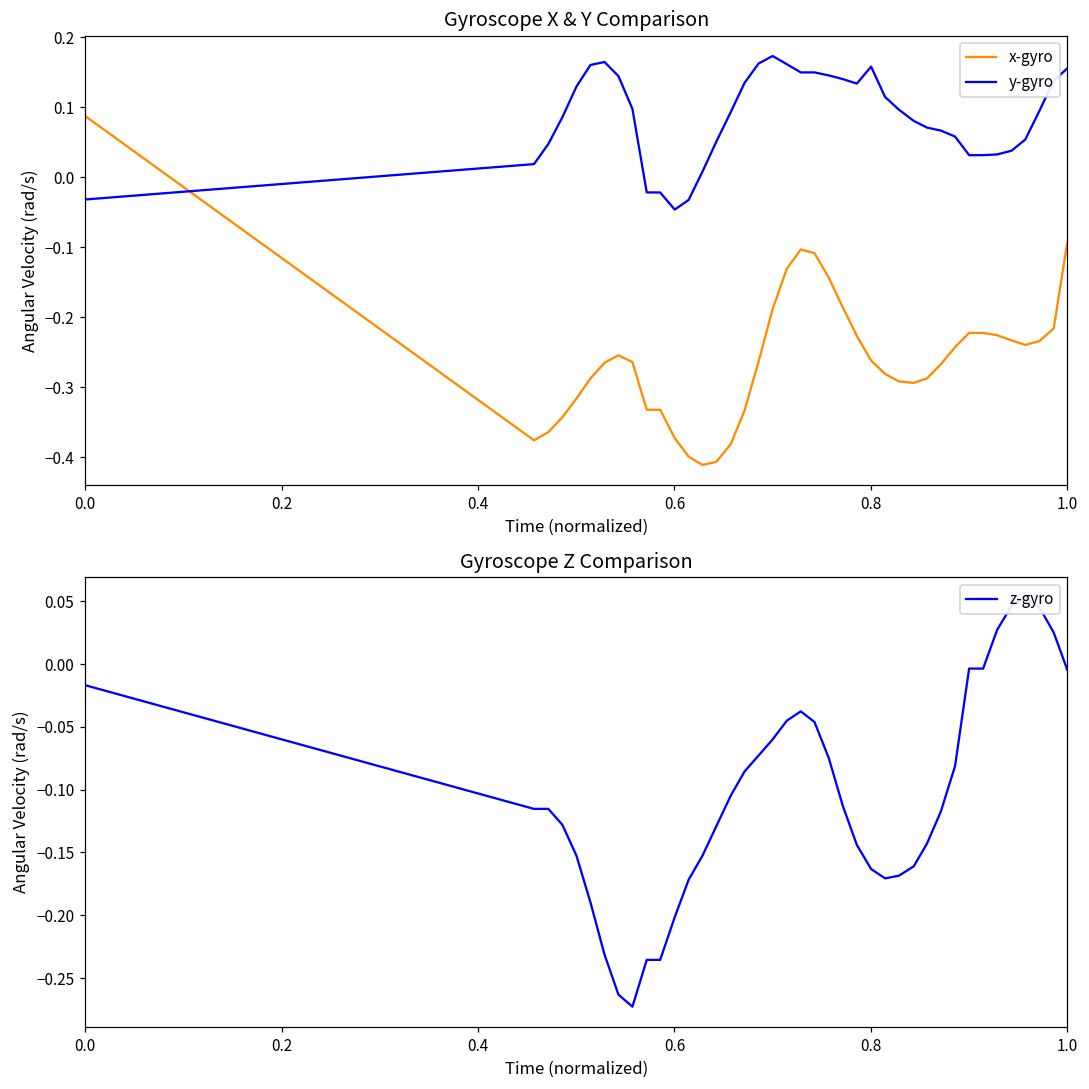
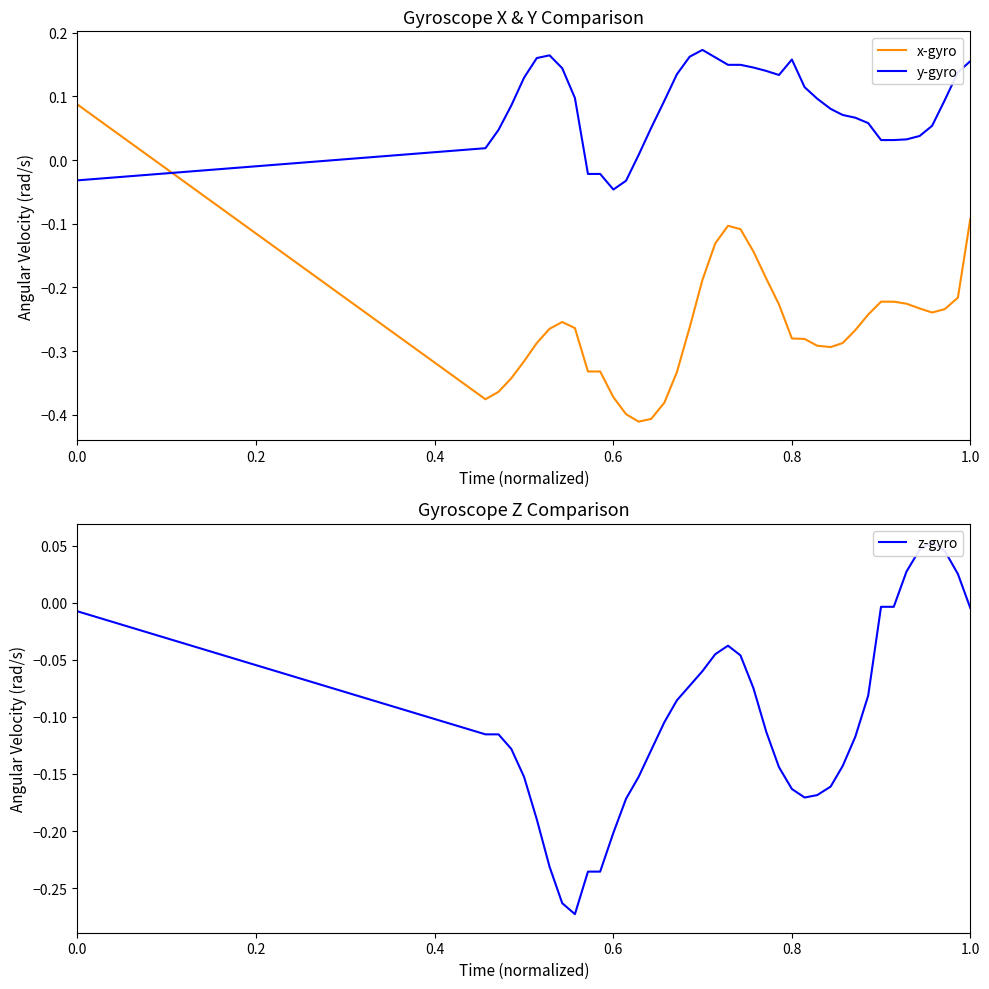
Gyroscope X & Y Comparison, x-gyro, 0.8: -0.26 -> -0.28
Gyroscope Z Comparison, 0.0: -0.017 -> -0.007
